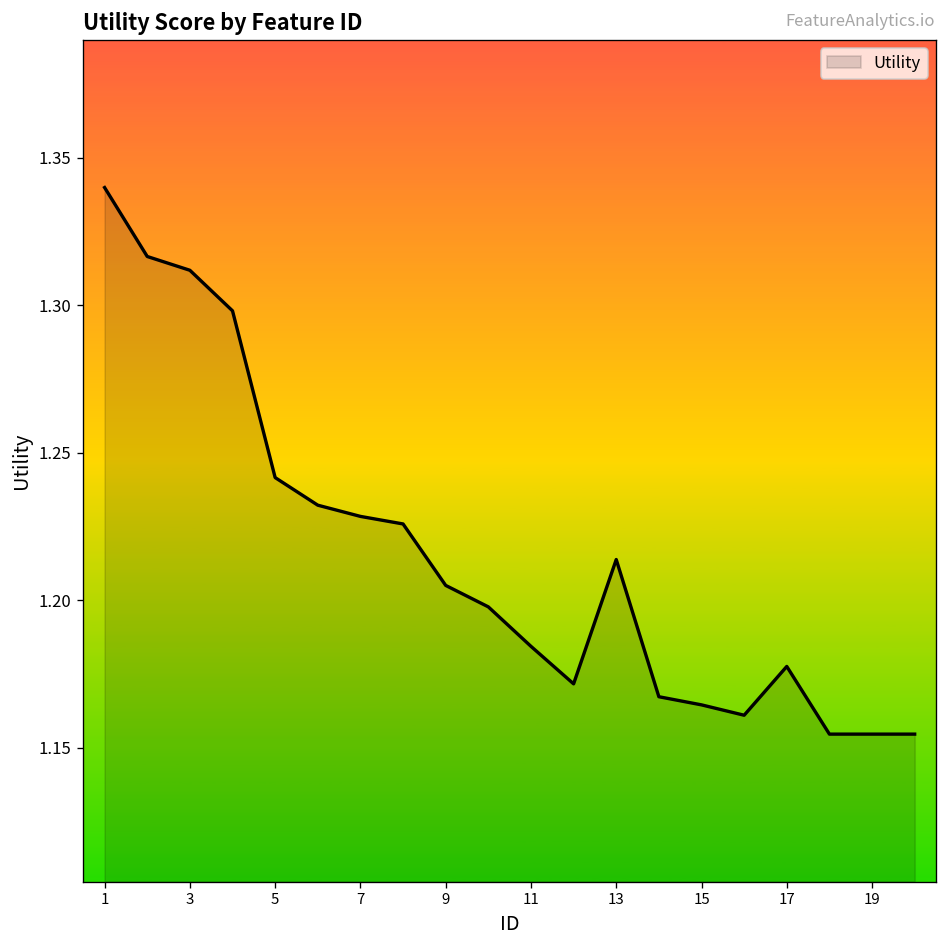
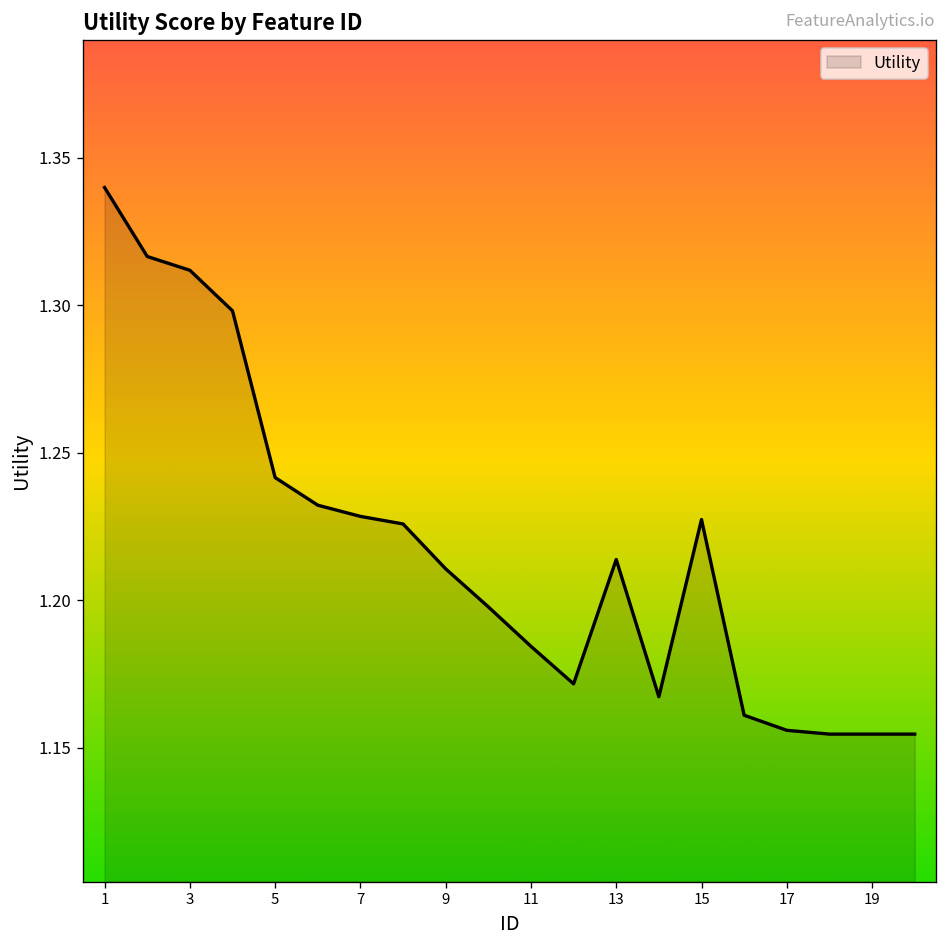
9: 1.205 -> 1.211
15: 1.165 -> 1.227
17: 1.178 -> 1.156
